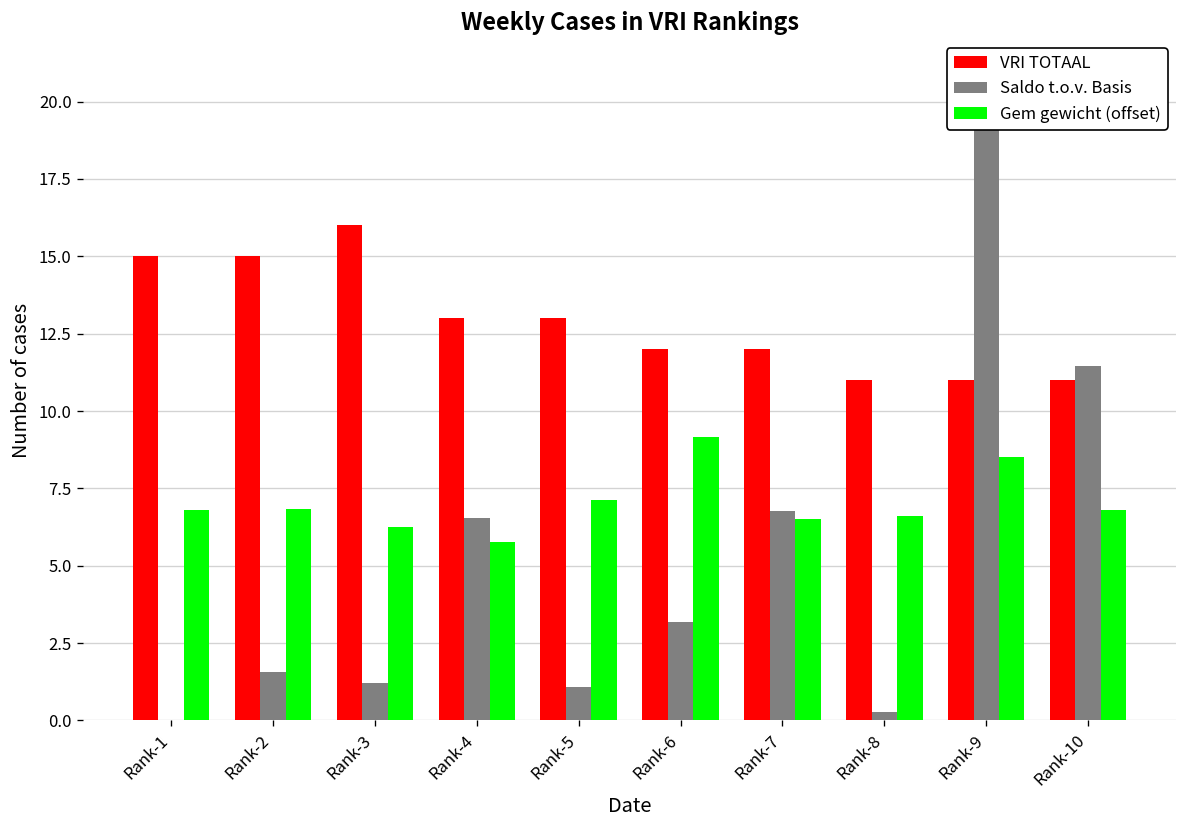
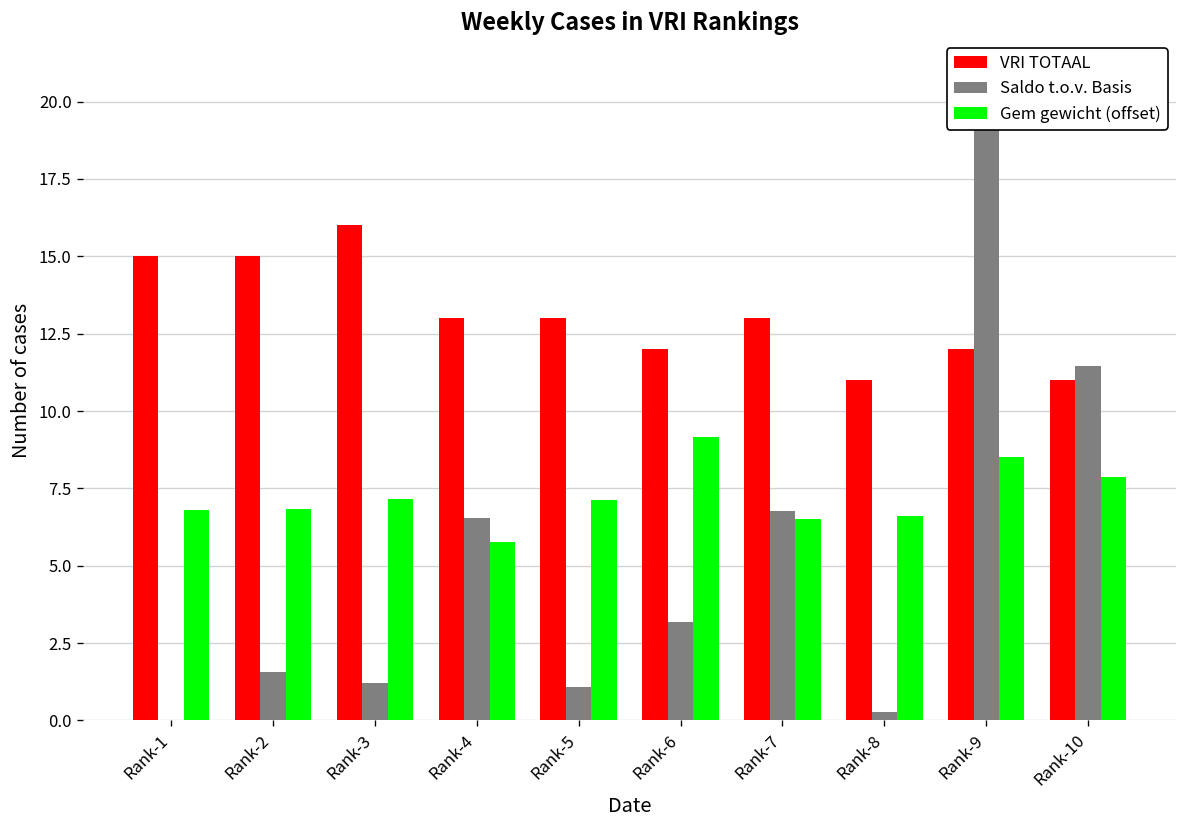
Gem gewicht (offset), Rank-3: 6.3 -> 7.2
VRI TOTAAL, Rank-7: 12 -> 13
VRI TOTAAL, Rank-9: 11 -> 12
Gem gewicht (offset), Rank-10: 6.8 -> 7.9
